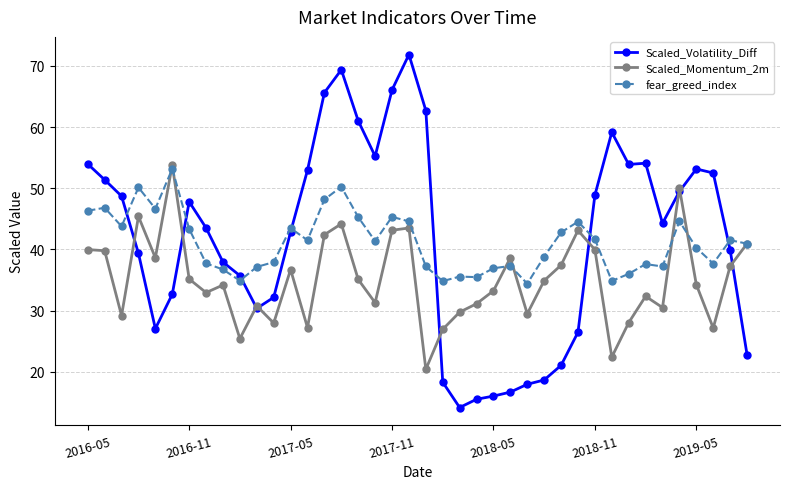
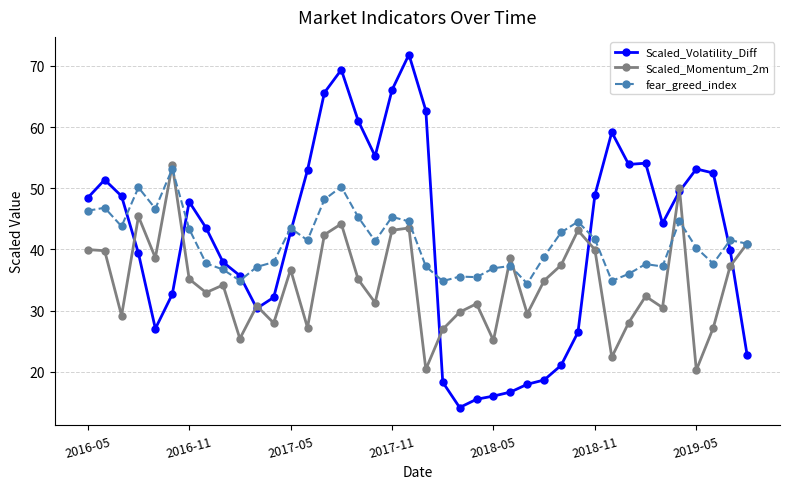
Scaled_Volatility_Diff, 2016-05: 54 -> 48
Scaled_Momentum_2m, 2018-05: 33 -> 25
Scaled_Momentum_2m, 2019-05: 34 -> 20
